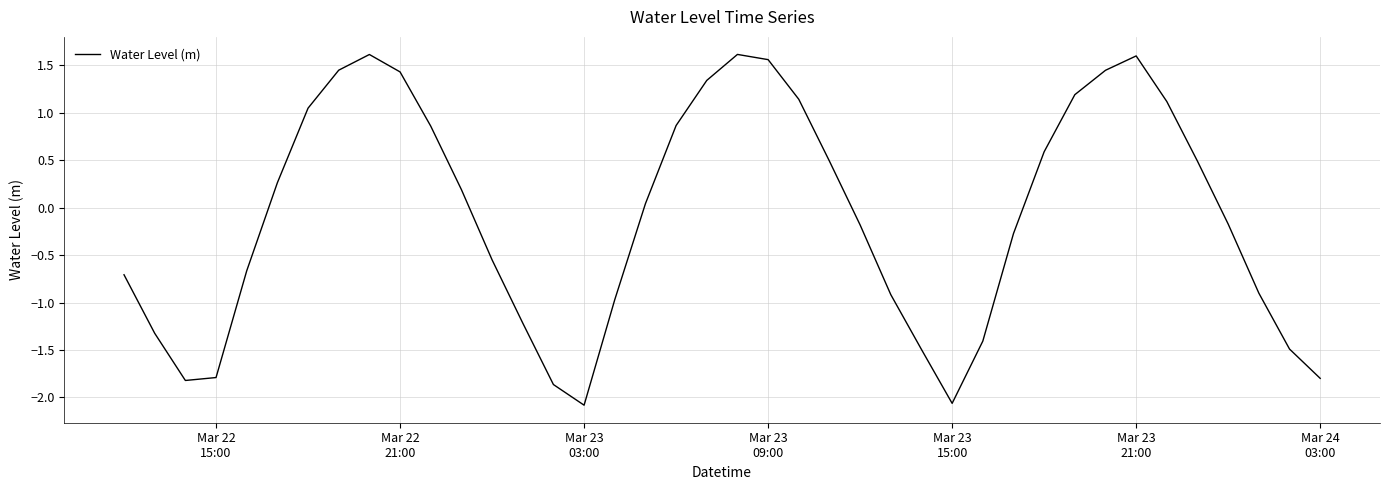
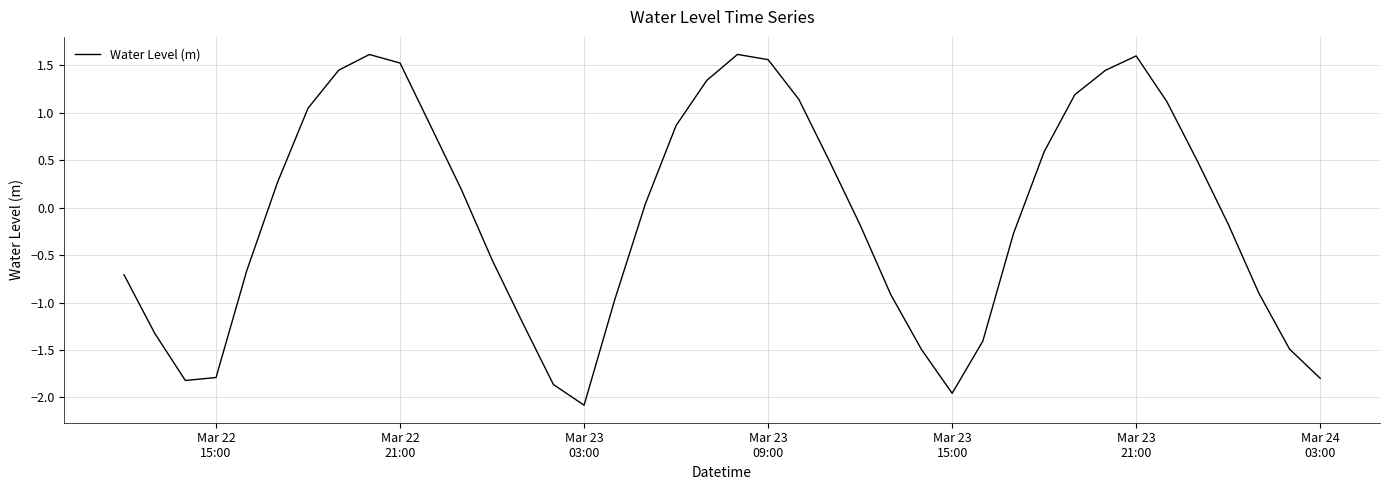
Mar 22 21:00: 1.4 -> 1.5
Mar 23 15:00: -2.1 -> -2.0
